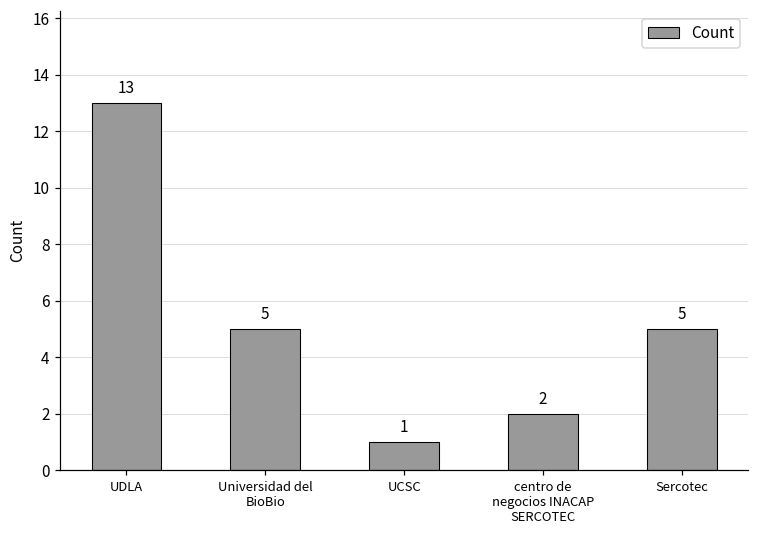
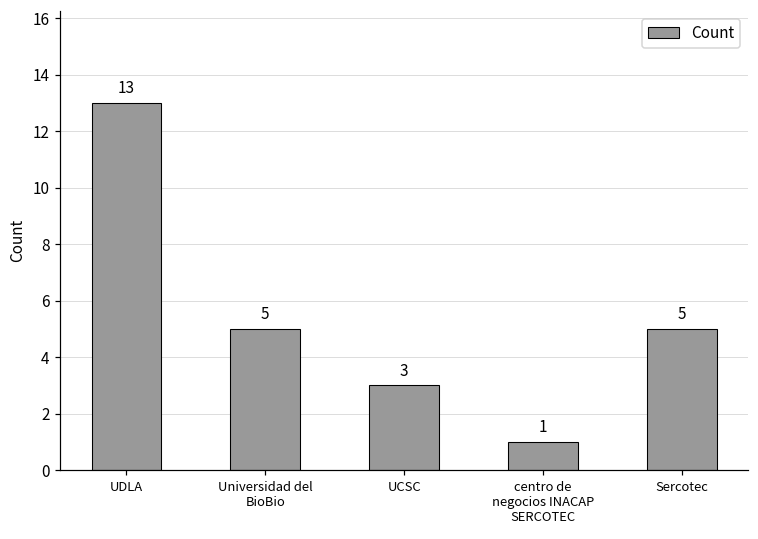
UCSC: 1 -> 3
centro de negocios INACAP SERCOTEC: 2 -> 1
